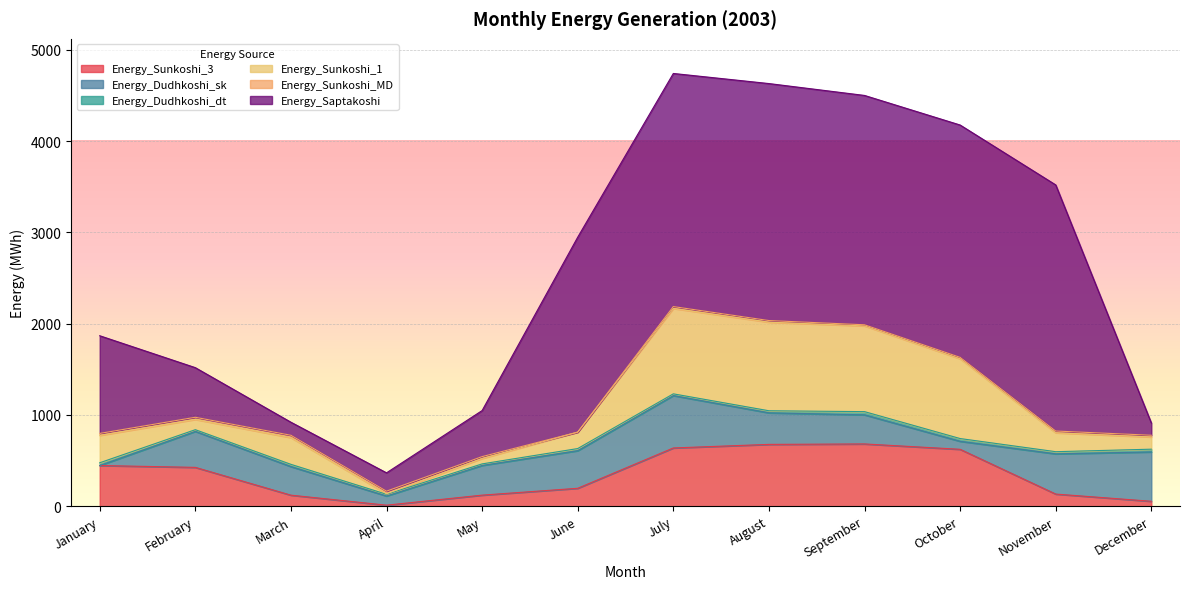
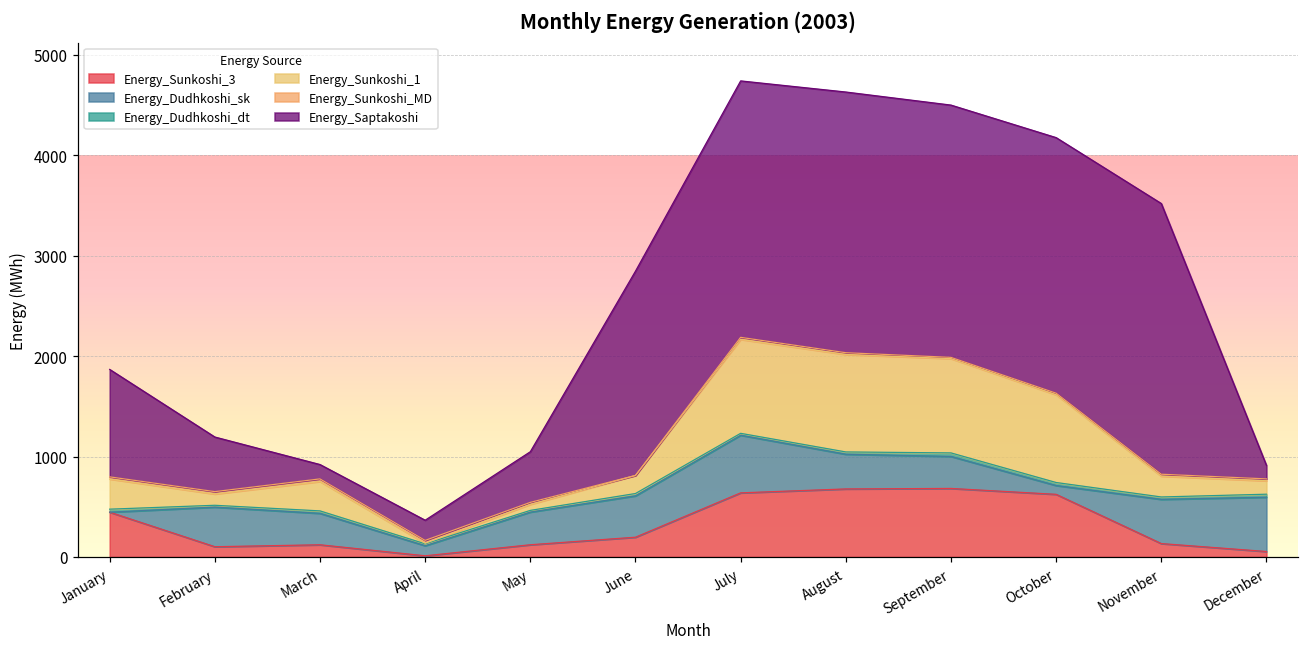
Energy_Sunkoshi_3, February: 400 -> 100
Energy_Saptakoshi, June: 2100 -> 2000
